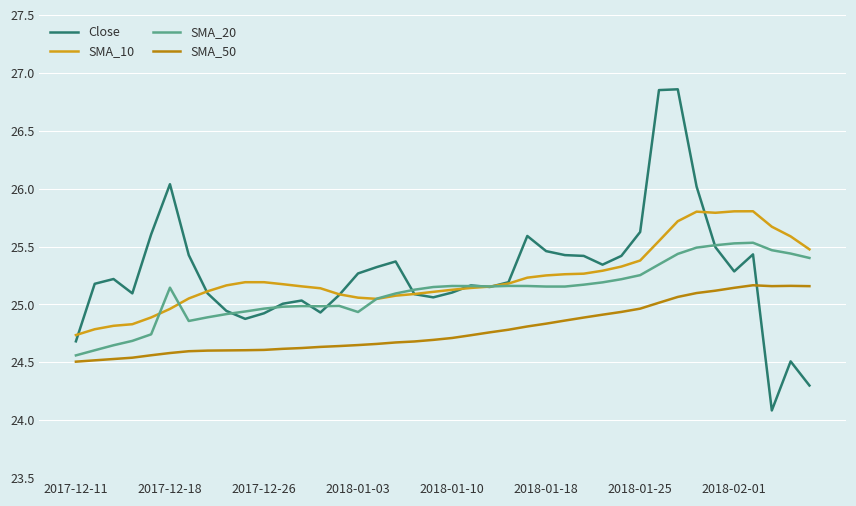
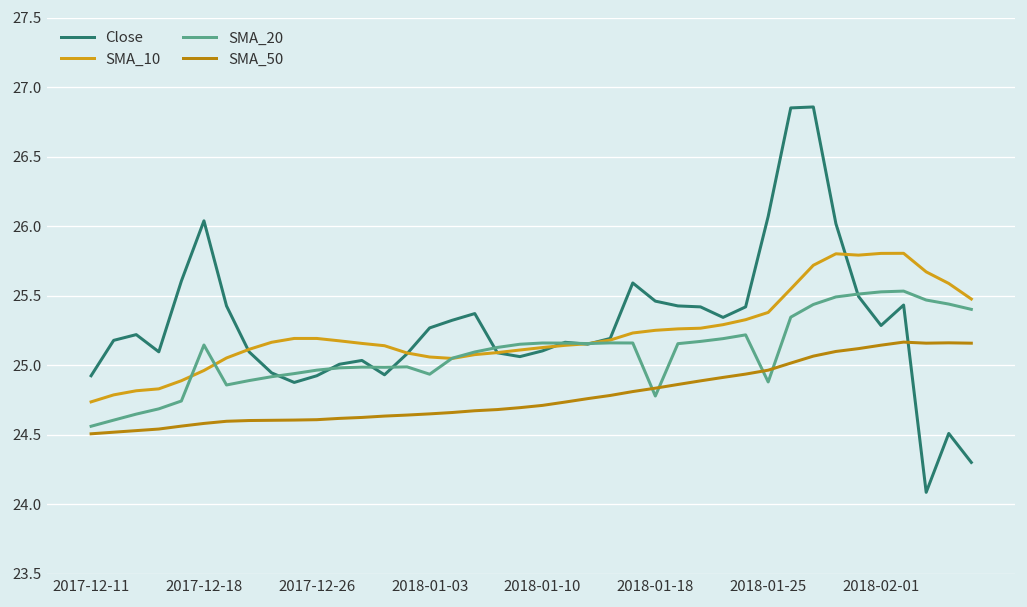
Close, 2017-12-11: 24.68 -> 24.92
SMA_20, 2018-01-18: 25.15 -> 24.78
Close, 2018-01-25: 25.63 -> 26.07
SMA_20, 2018-01-25: 25.25 -> 24.88
